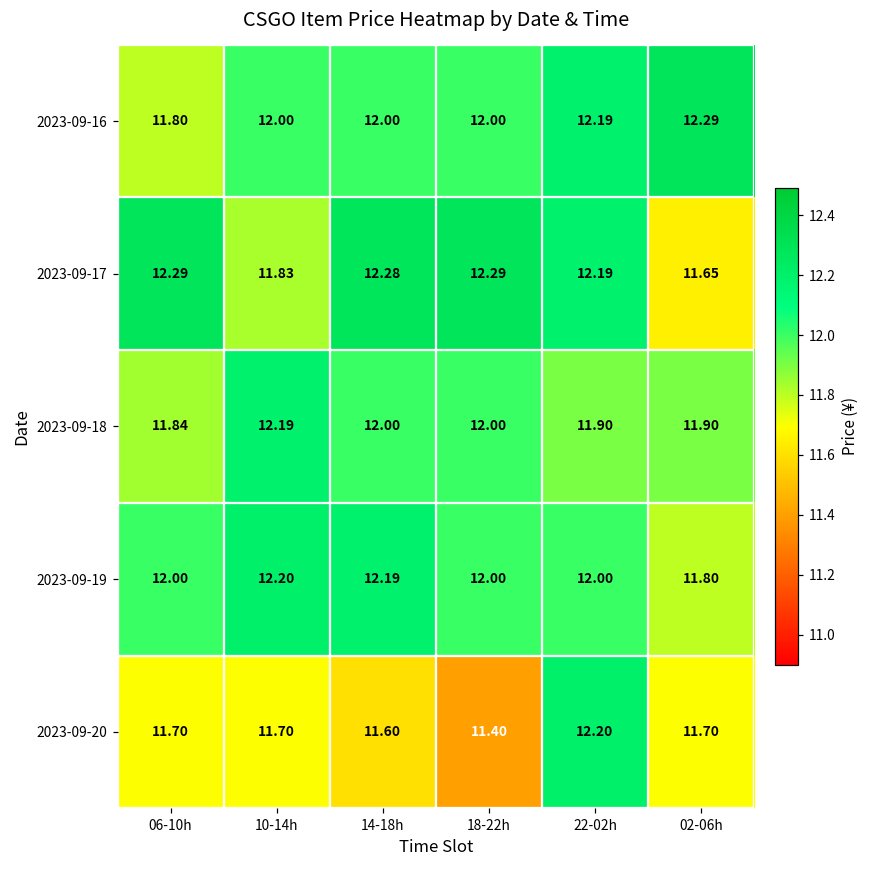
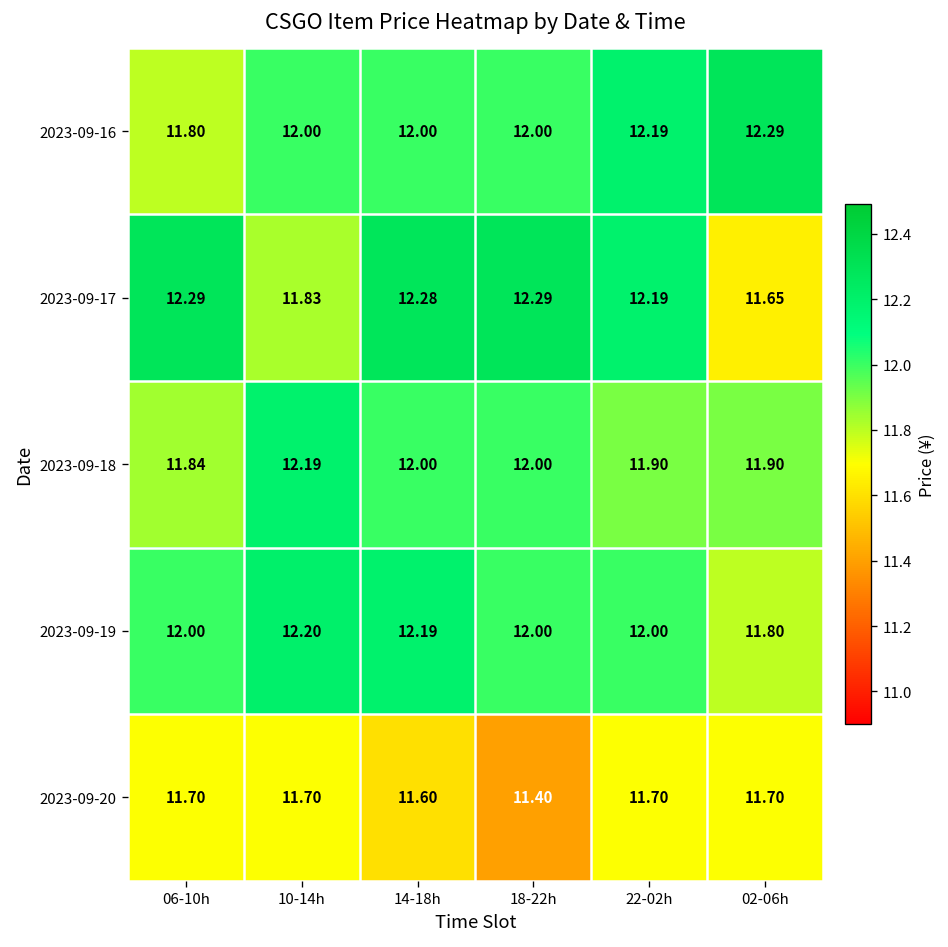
2023-09-20, 22-02h: 12.20 -> 11.70
